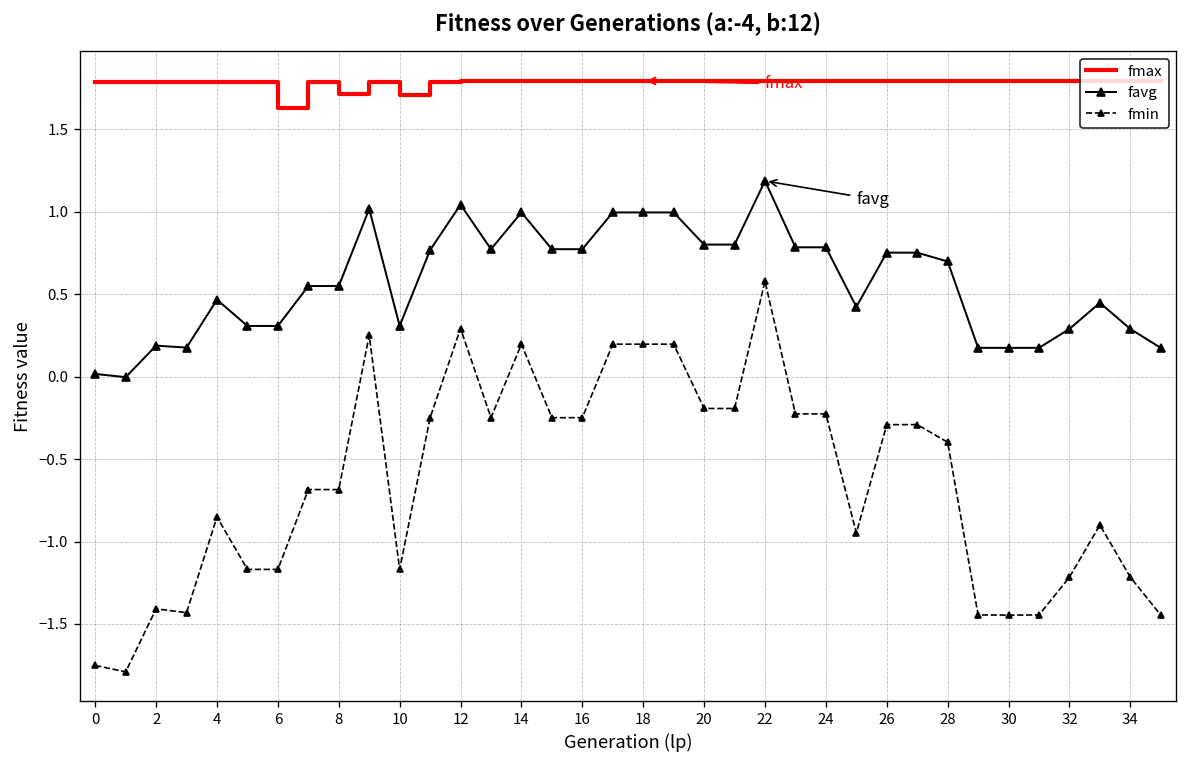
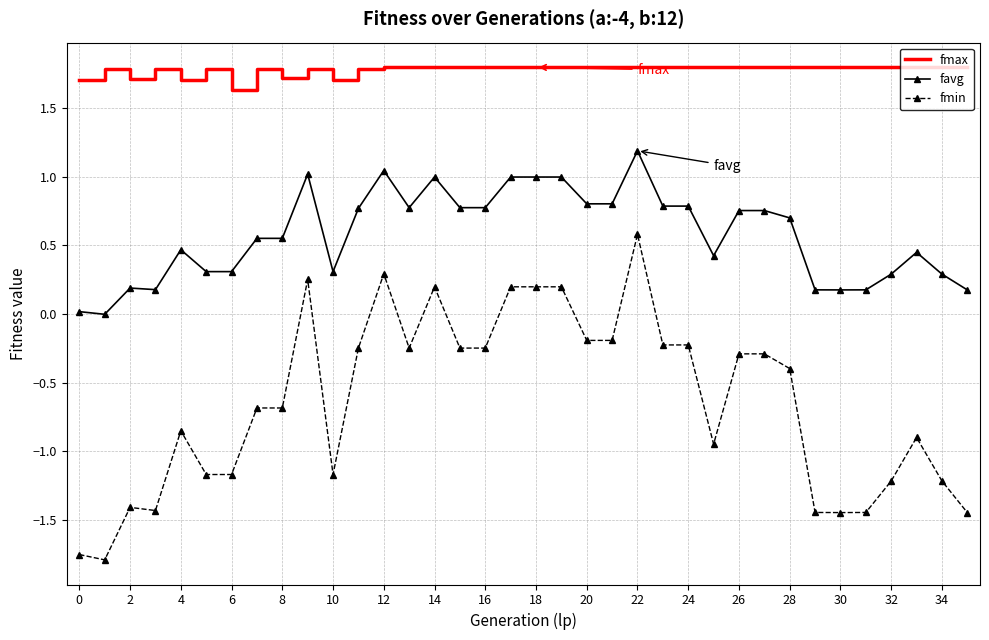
fmax, 0: 1.78 -> 1.70
fmax, 2: 1.78 -> 1.71
fmax, 4: 1.78 -> 1.71
